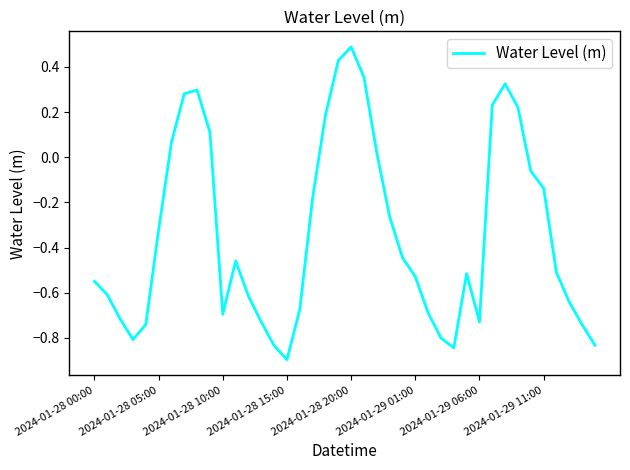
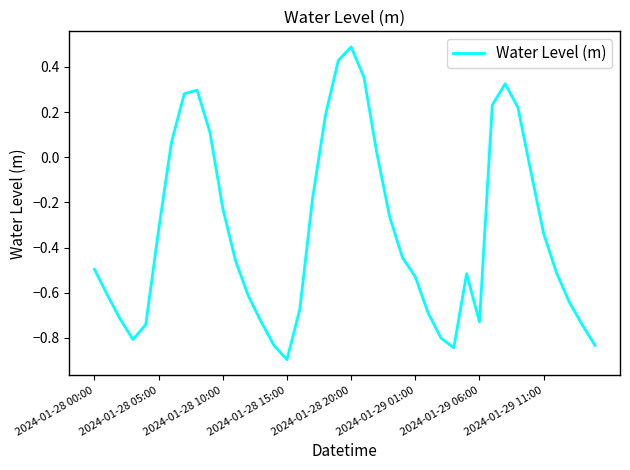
2024-01-28 00:00: -0.55 -> -0.50
2024-01-28 10:00: -0.70 -> -0.23
2024-01-29 11:00: -0.14 -> -0.34
